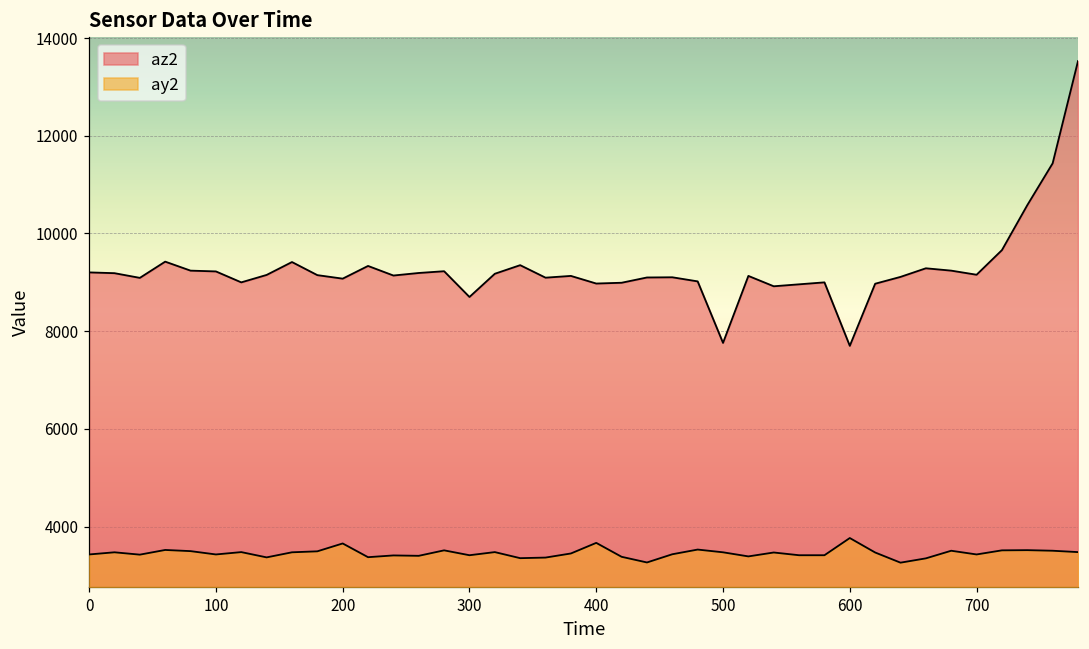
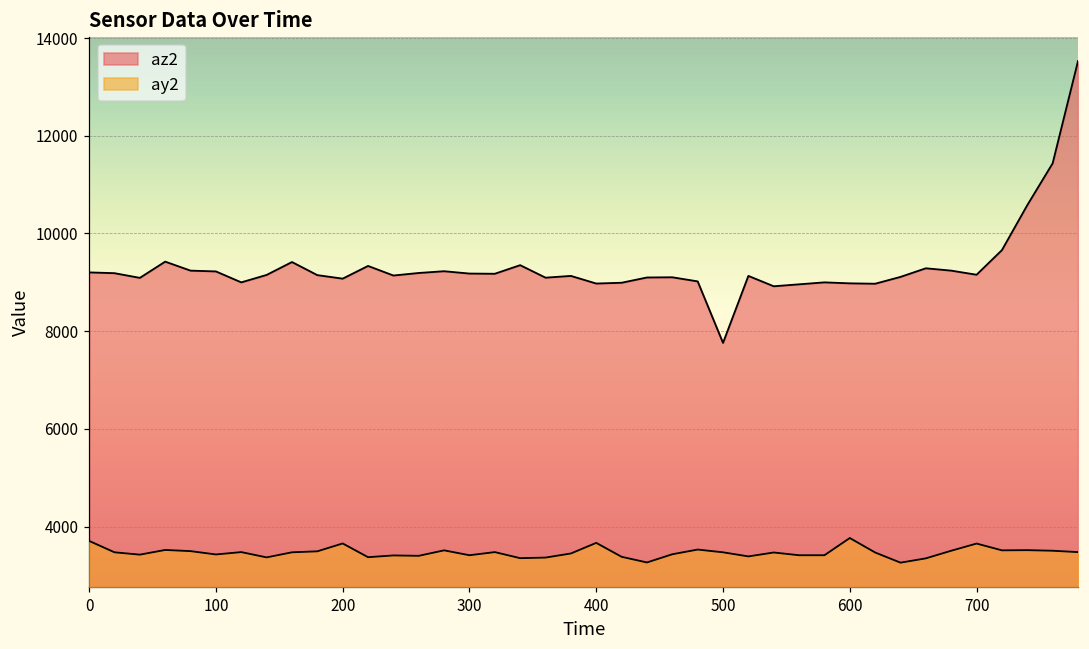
ay2, 0: 3400 -> 3700
az2, 300: 8700 -> 9200
az2, 600: 7700 -> 9000
ay2, 700: 3400 -> 3700
